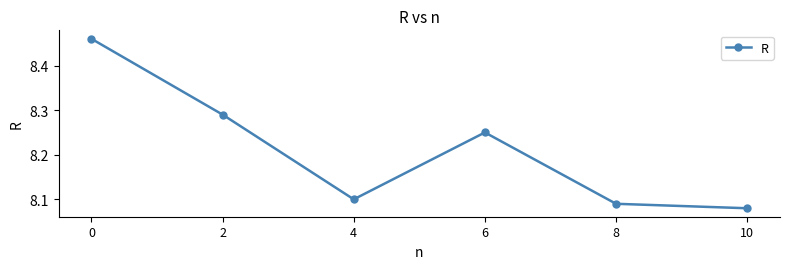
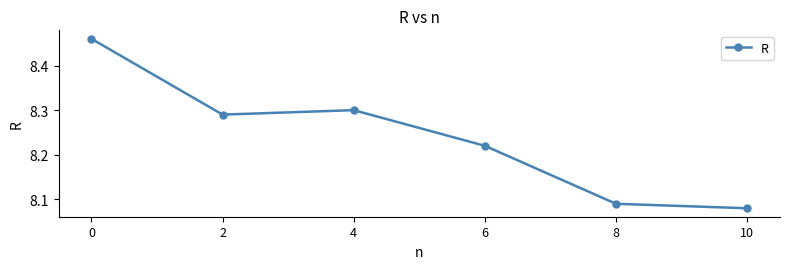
4: 8.1 -> 8.3
6: 8.25 -> 8.22
